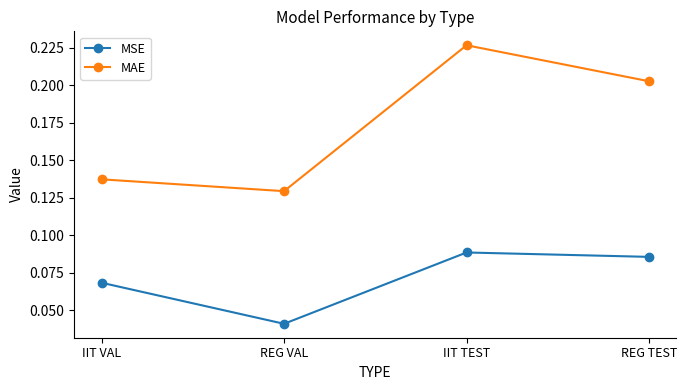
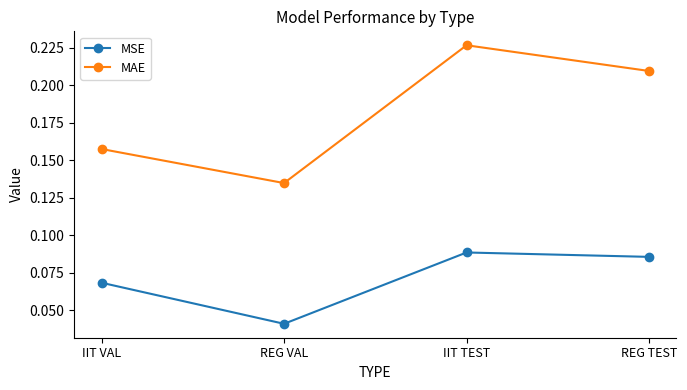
MAE, IIT VAL: 0.137 -> 0.157
MAE, REG VAL: 0.129 -> 0.135
MAE, REG TEST: 0.203 -> 0.209
